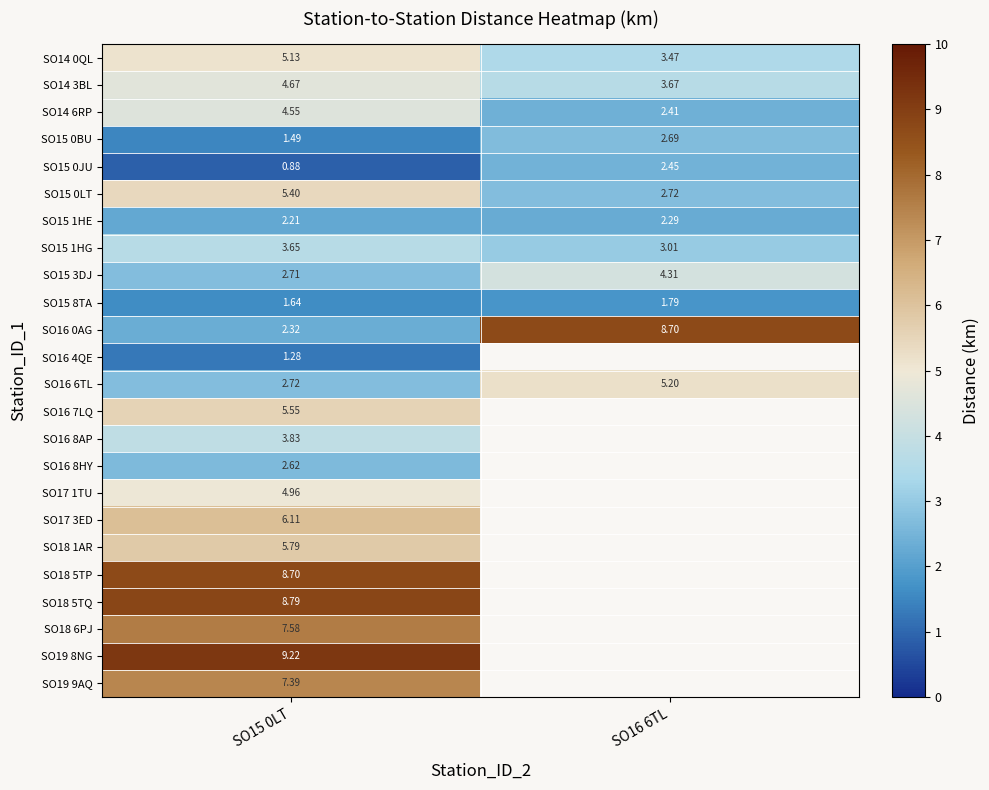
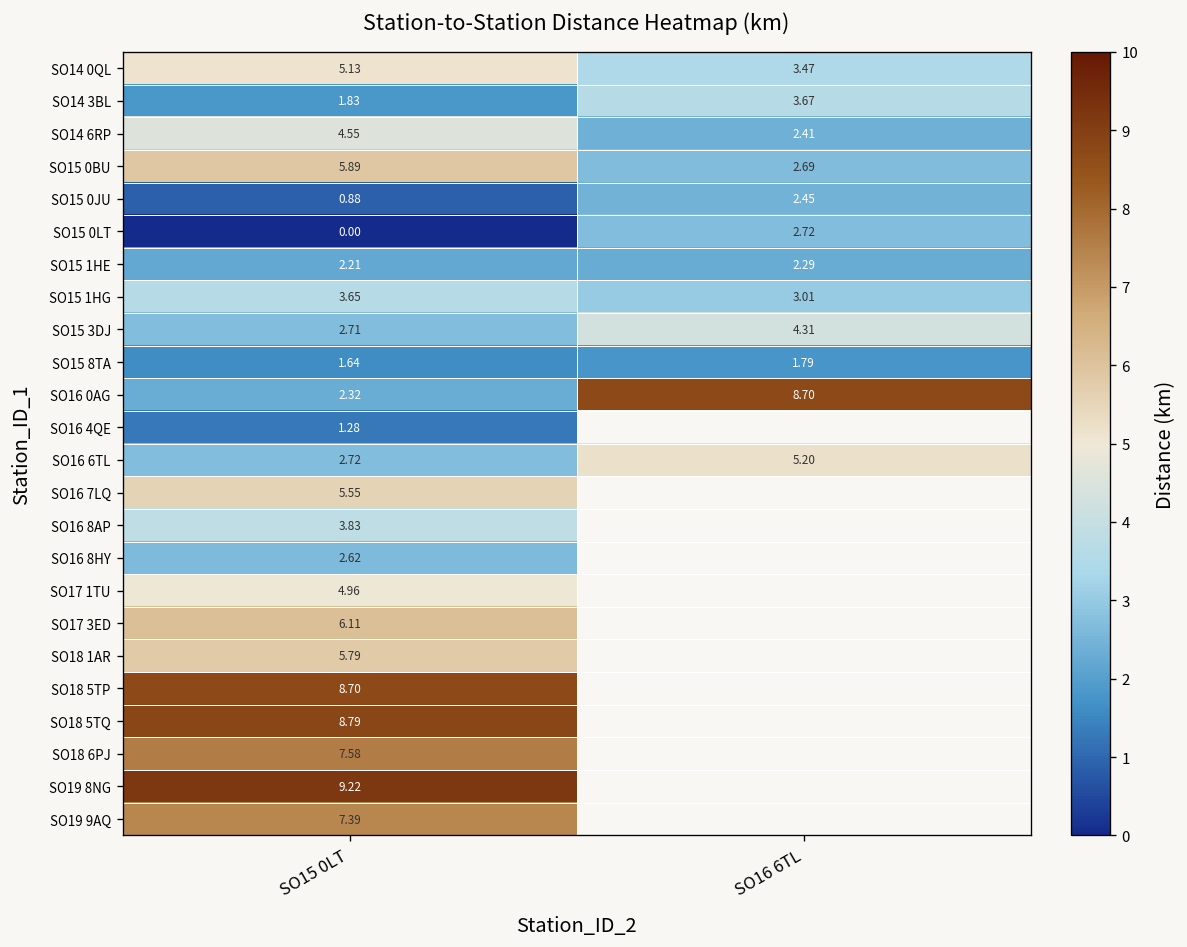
SO14 3BL, SO15 0LT: 4.67 -> 1.83
SO15 0BU, SO15 0LT: 1.49 -> 5.89
SO15 0LT, SO15 0LT: 5.40 -> 0.00
